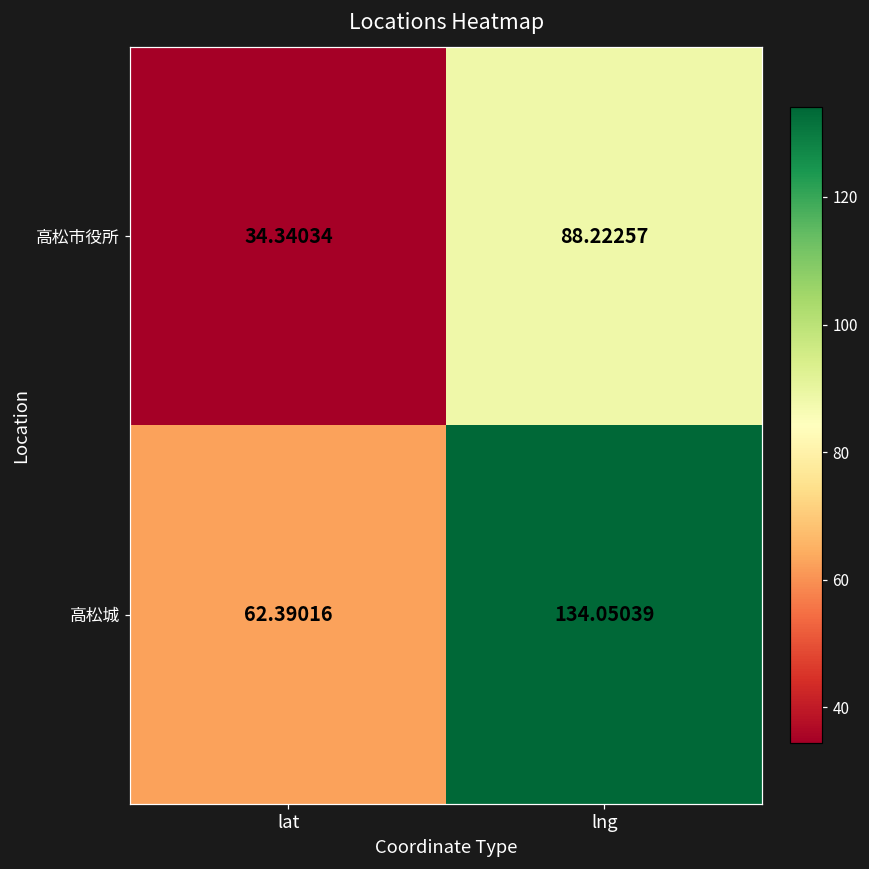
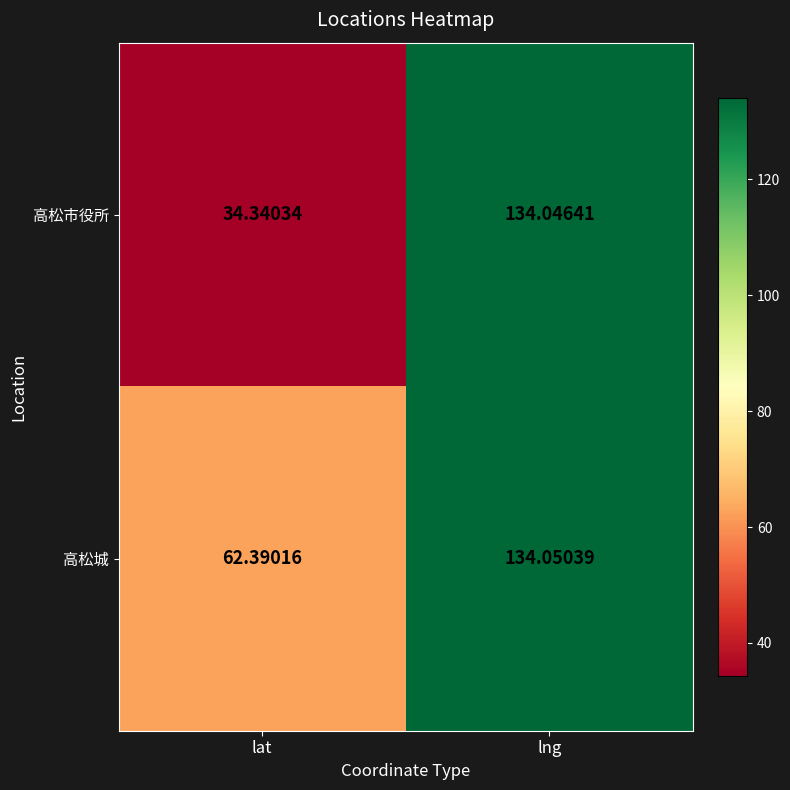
高松市役所, lng: 88.22257 -> 134.04641
